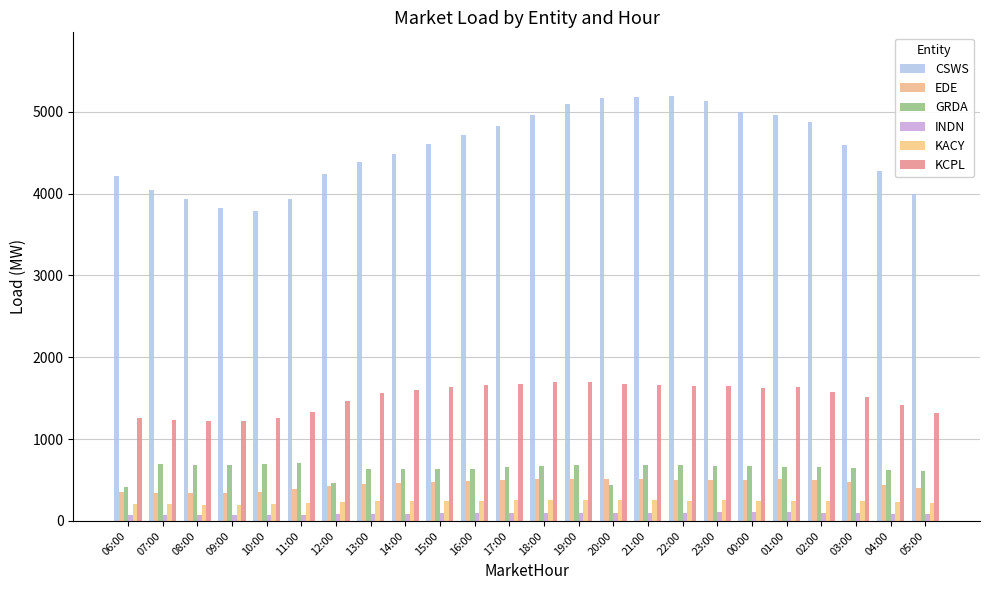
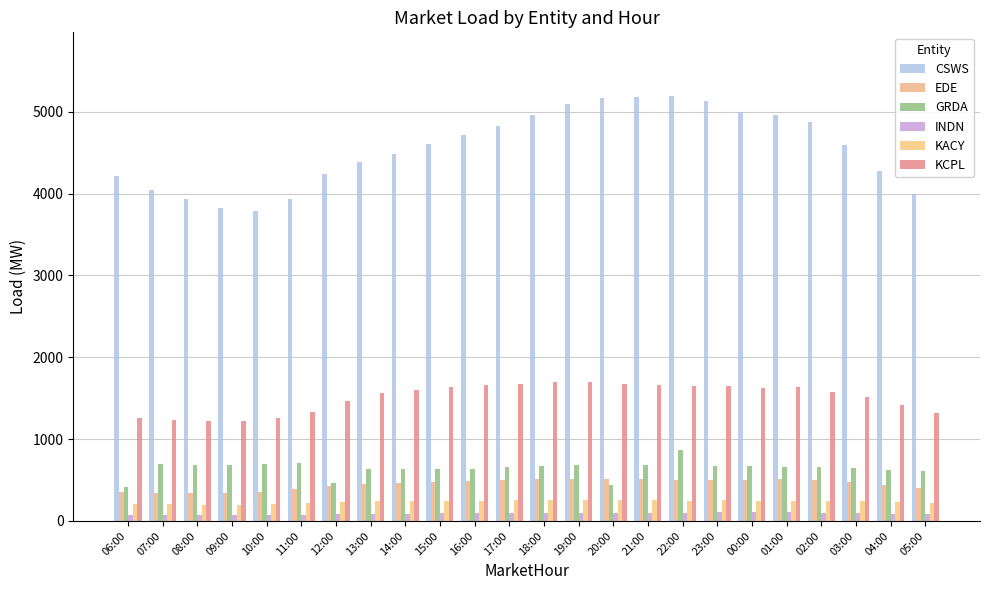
GRDA, 22:00: 700 -> 900
